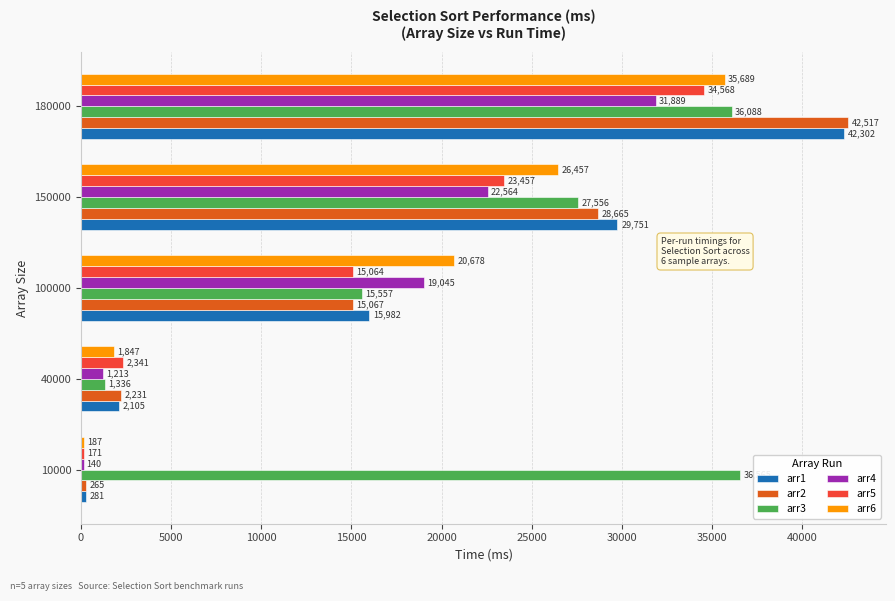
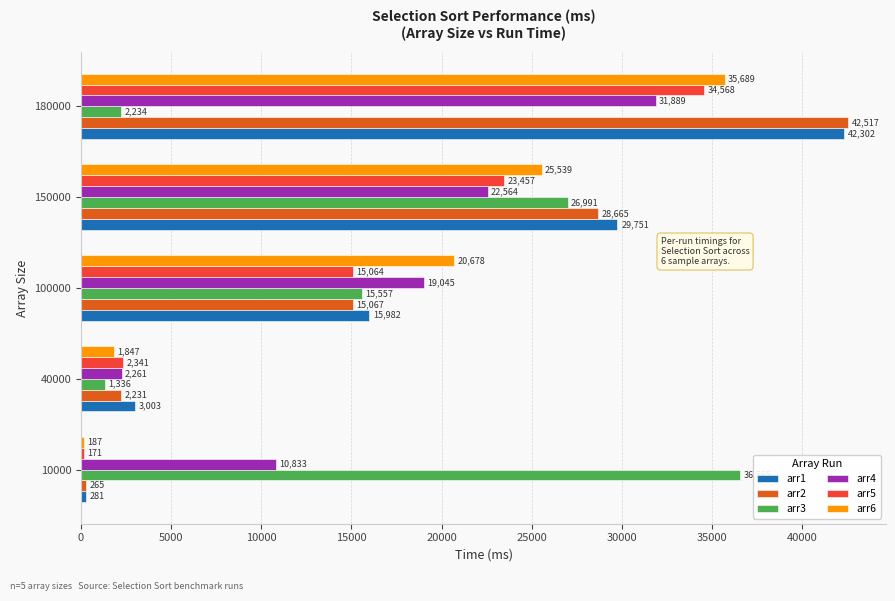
arr3, 180000: 36,088 -> 2,234
arr6, 150000: 26,457 -> 25,539
arr3, 150000: 27,556 -> 26,991
arr4, 40000: 1,213 -> 2,261
arr1, 40000: 2,105 -> 3,003
arr4, 10000: 140 -> 10,833
